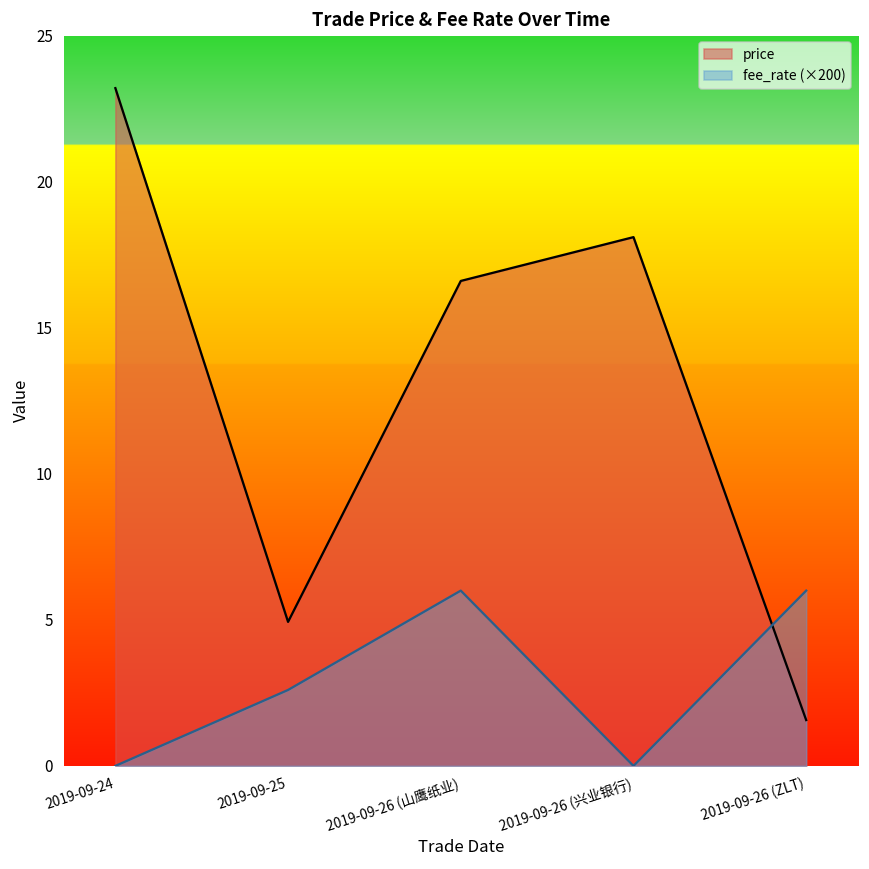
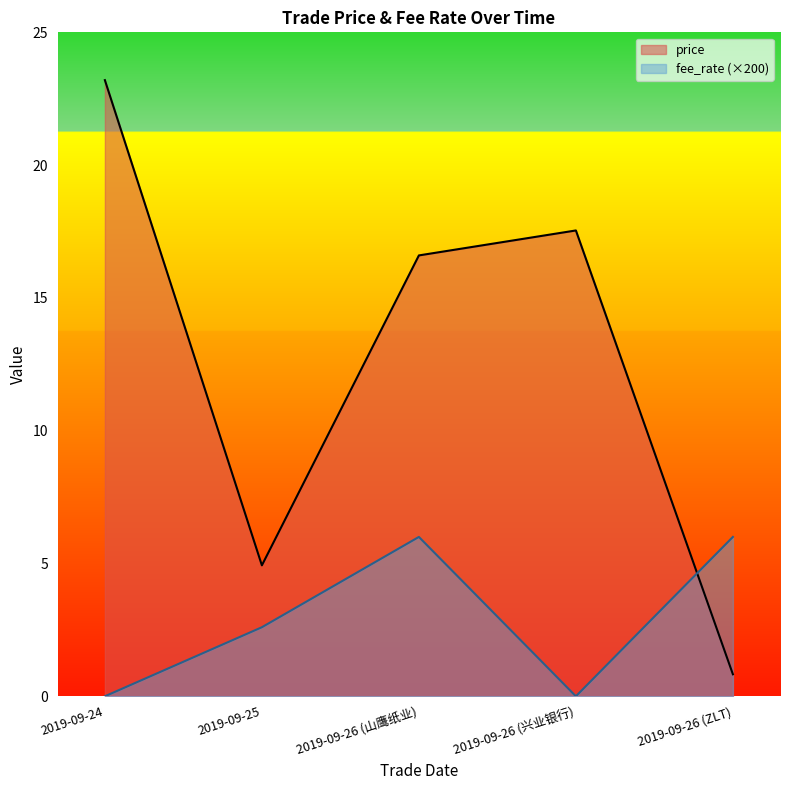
price, 2019-09-26 (兴业银行): 18.1 -> 17.5
price, 2019-09-26 (ZLT): 1.6 -> 0.8
